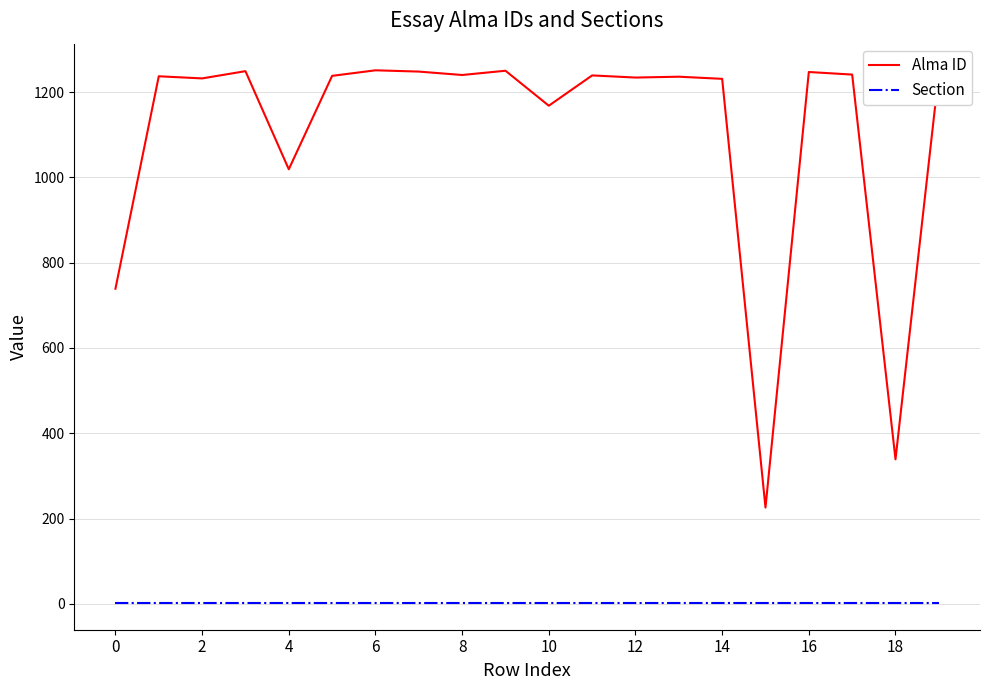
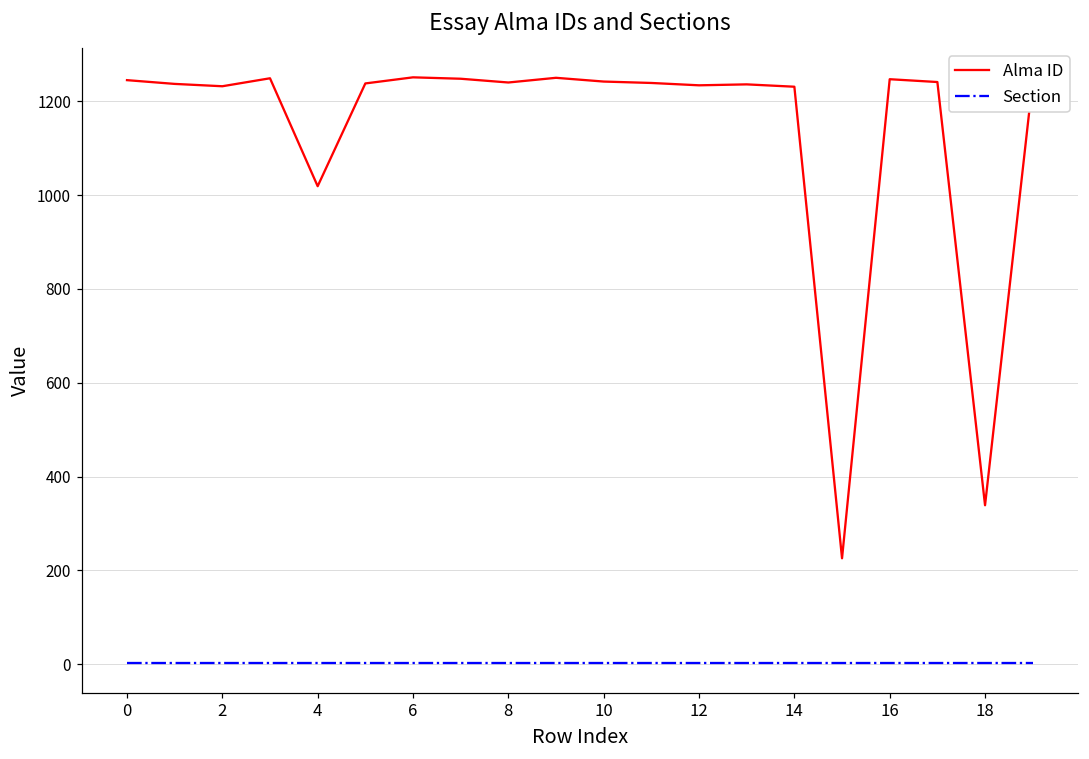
Alma ID, 0: 740 -> 1250
Alma ID, 10: 1170 -> 1240
